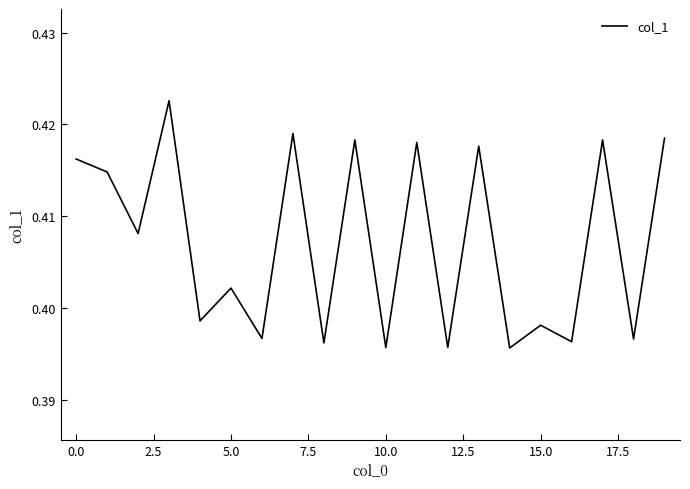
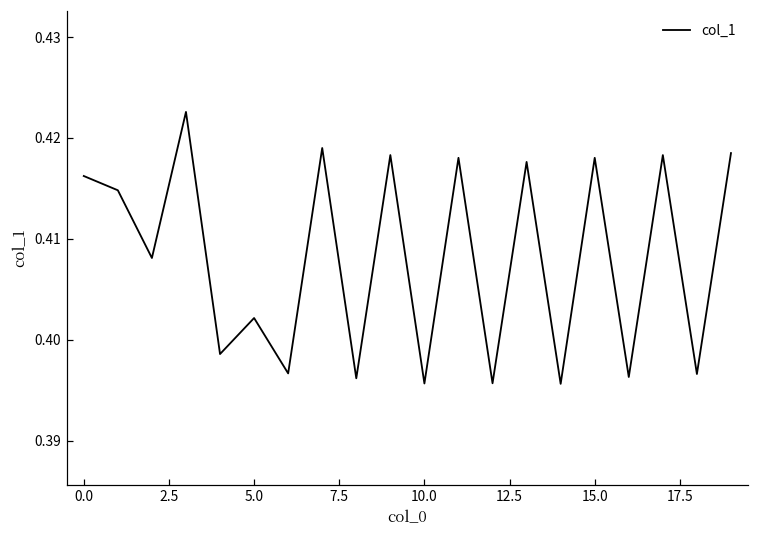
15.0: 0.398 -> 0.418
